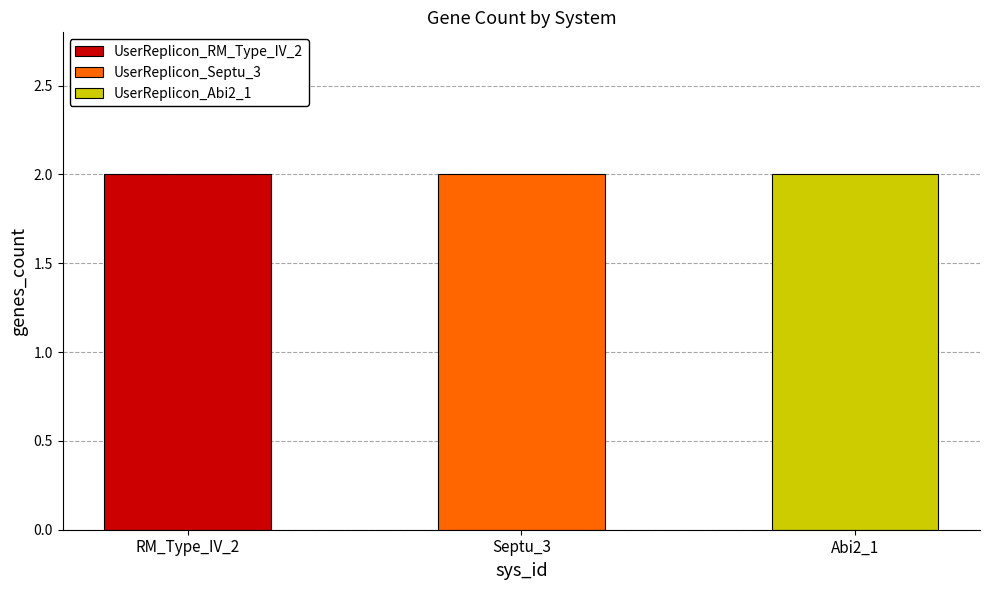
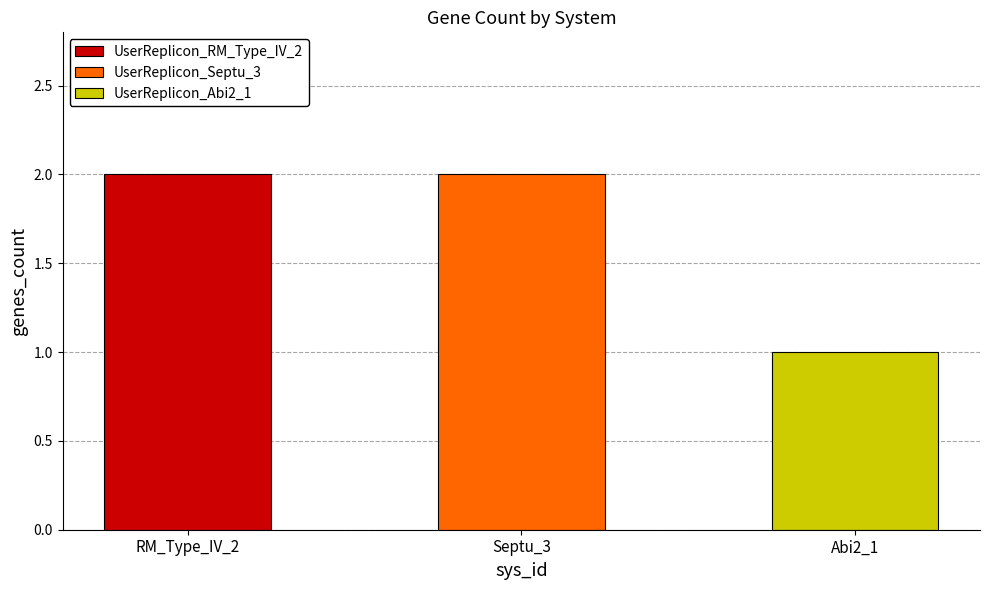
Abi2_1: 2 -> 1
